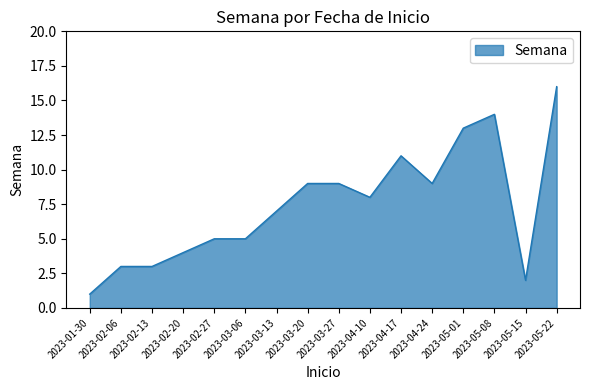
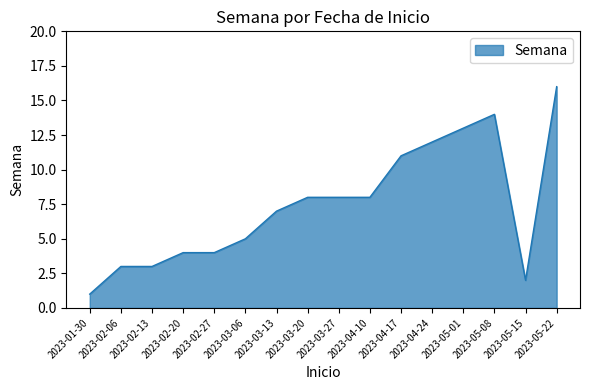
2023-02-27: 5 -> 4
2023-03-20: 9 -> 8
2023-03-27: 9 -> 8
2023-04-24: 9 -> 12
